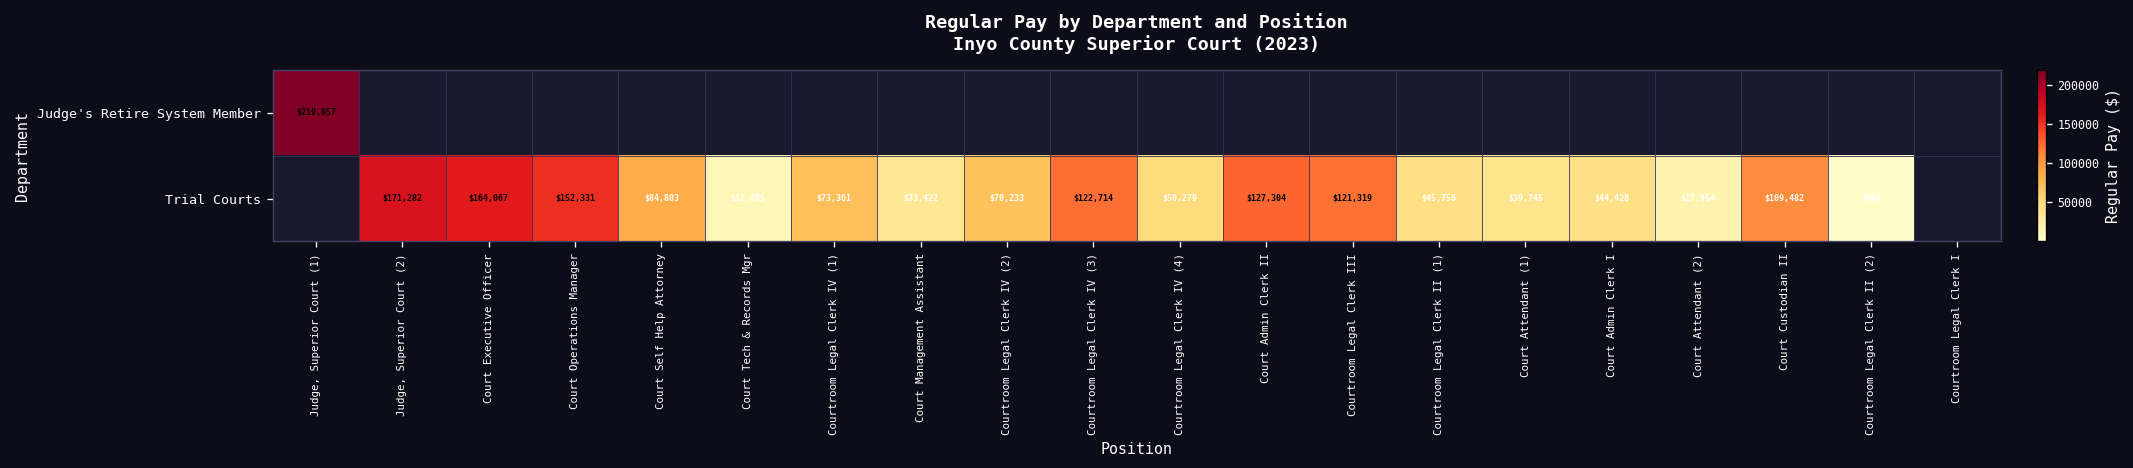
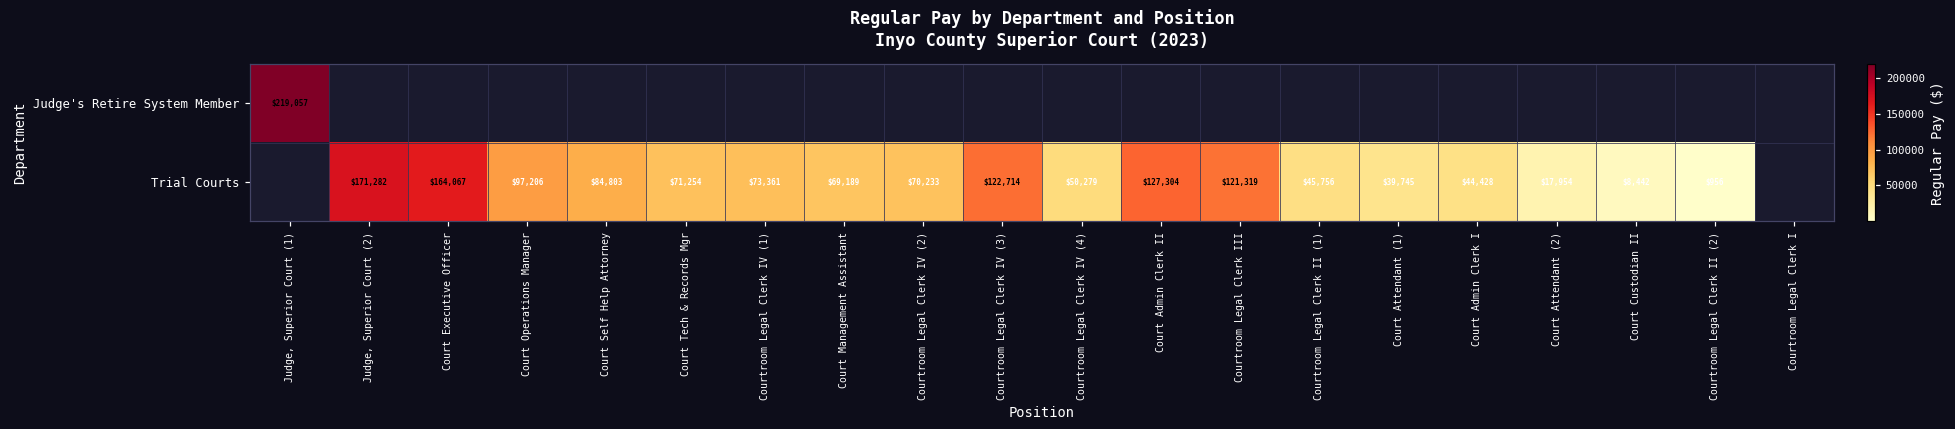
Trial Courts, Court Operations Manager: $152,331 -> $97,206
Trial Courts, Court Tech & Records Mgr: $12,485 -> $71,254
Trial Courts, Court Management Assistant: $33,422 -> $69,189
Trial Courts, Court Custodian II: $109,482 -> $8,442
